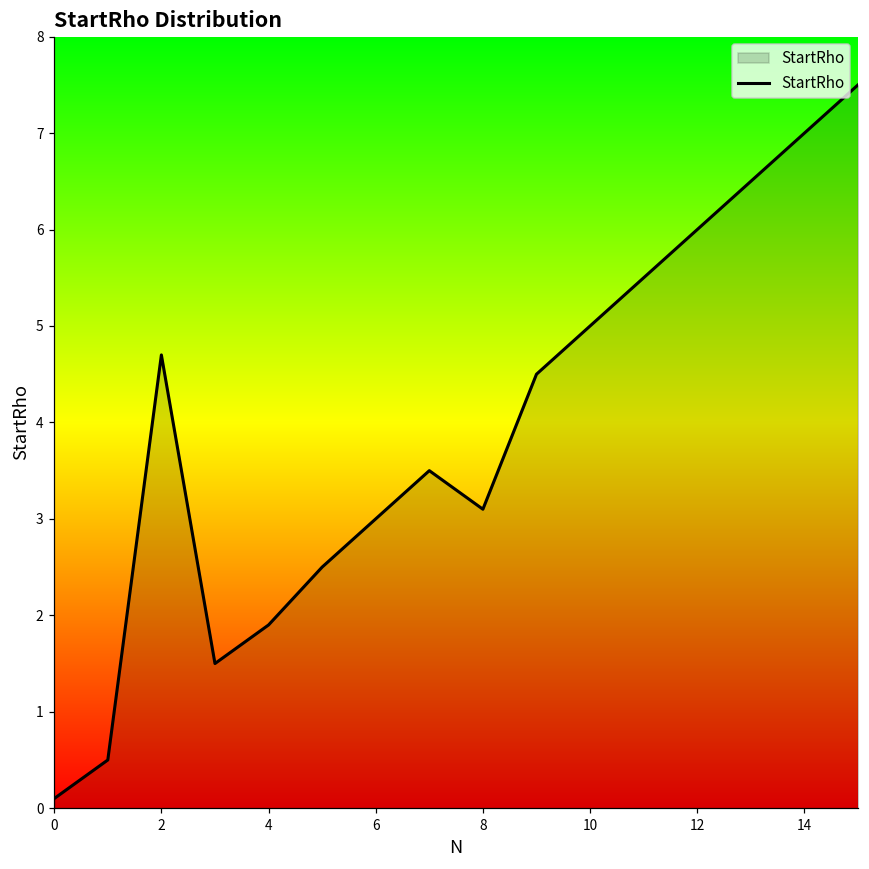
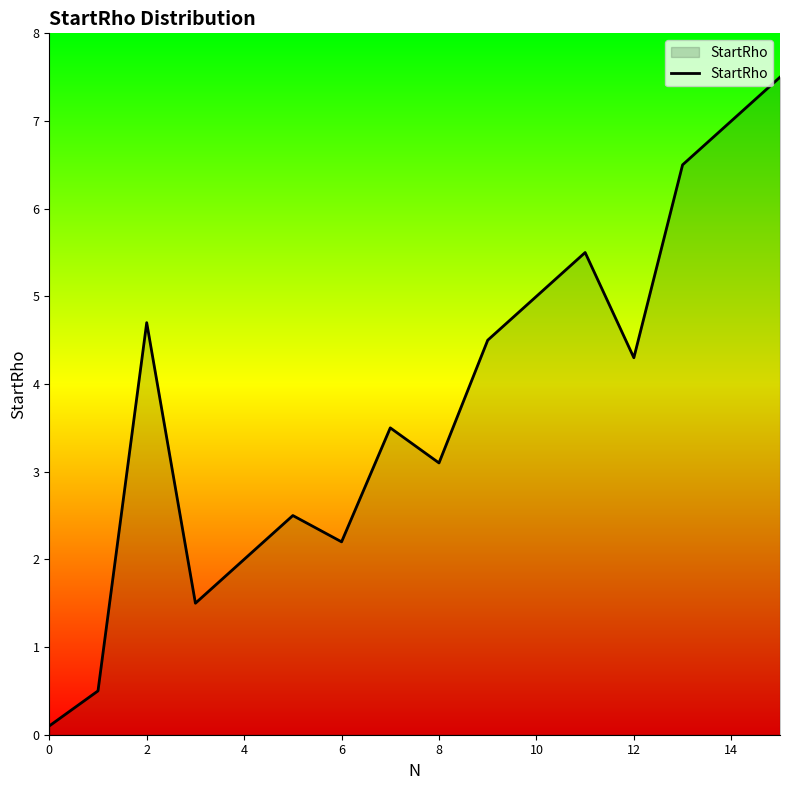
4: 1.9 -> 2.0
6: 3.0 -> 2.2
12: 6.0 -> 4.3
